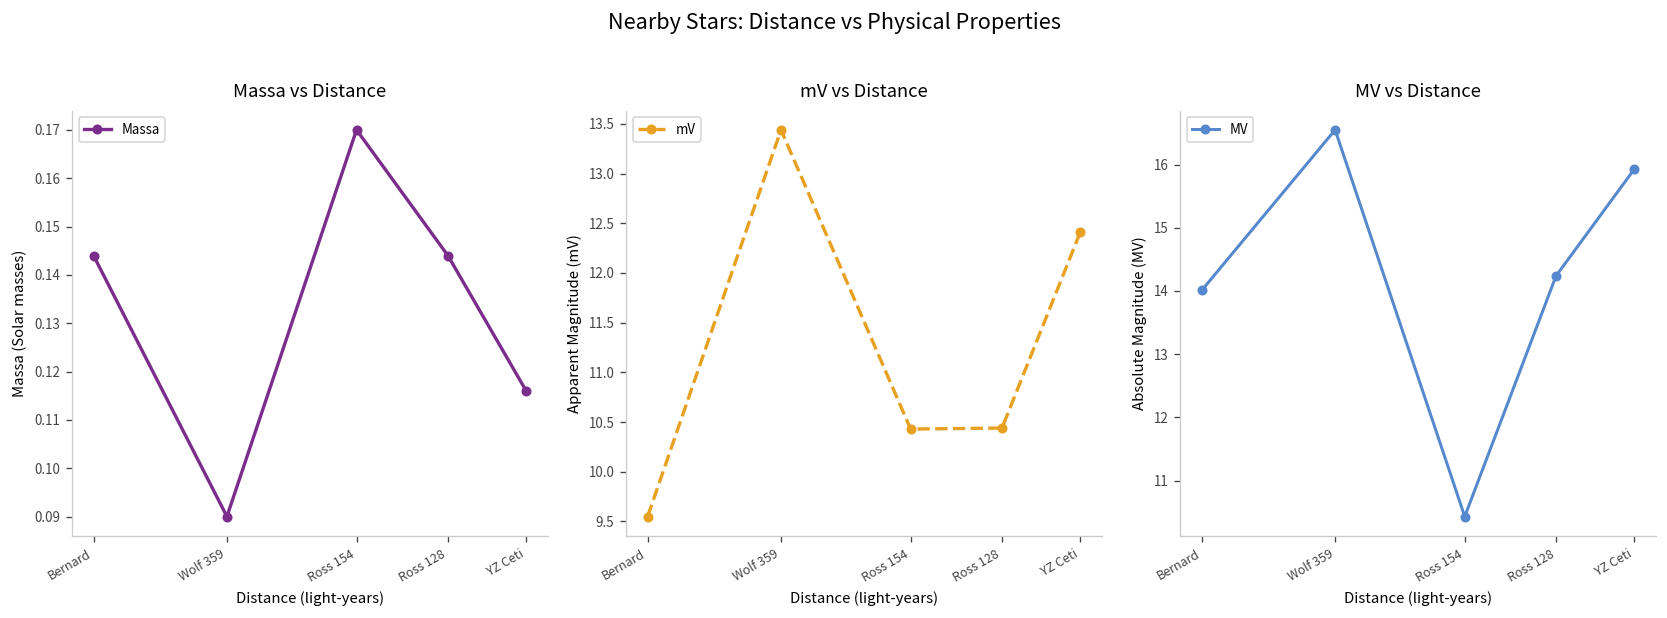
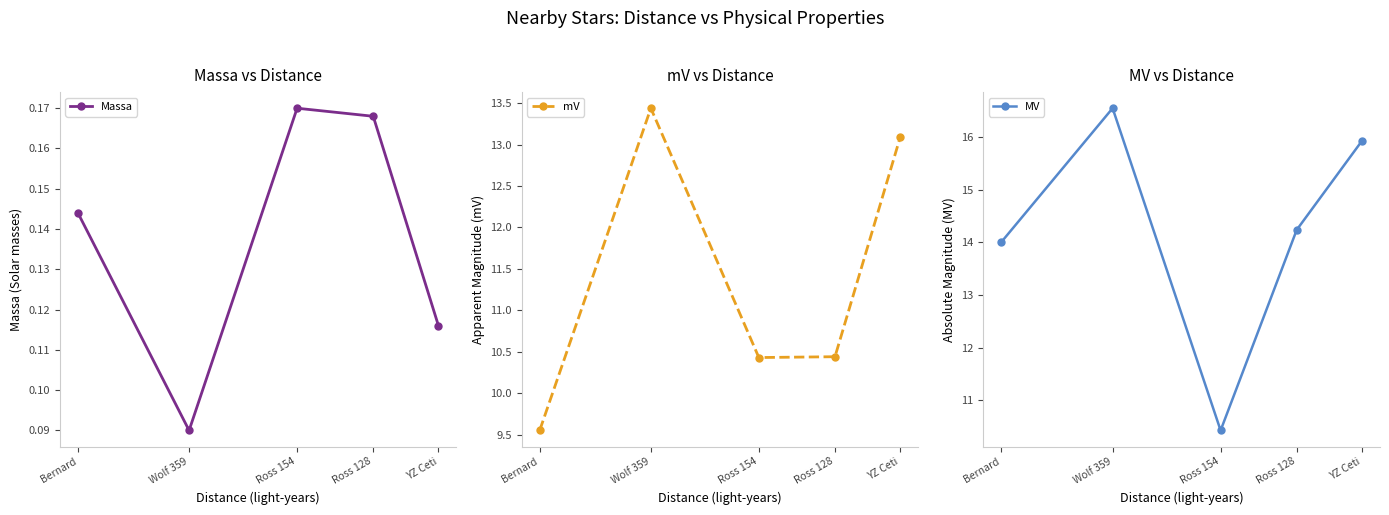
Massa vs Distance, Ross 128: 0.144 -> 0.168
mV vs Distance, YZ Ceti: 12.4 -> 13.1
